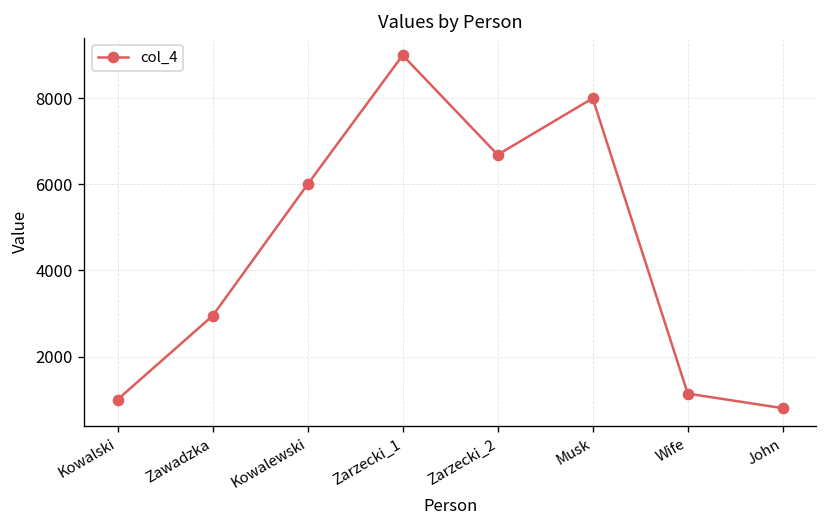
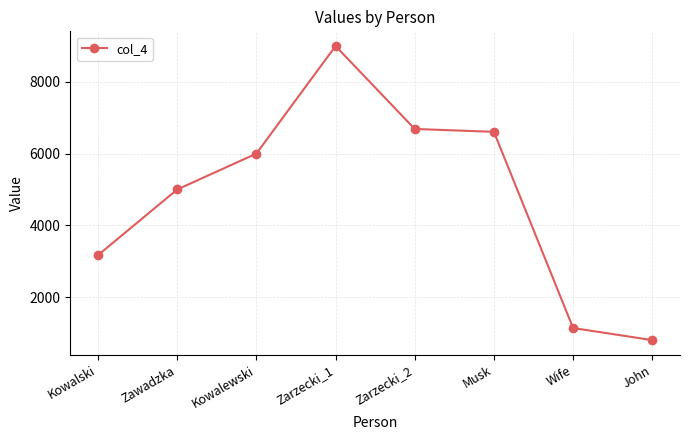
Kowalski: 1000 -> 3200
Zawadzka: 2900 -> 5000
Musk: 8000 -> 6600
